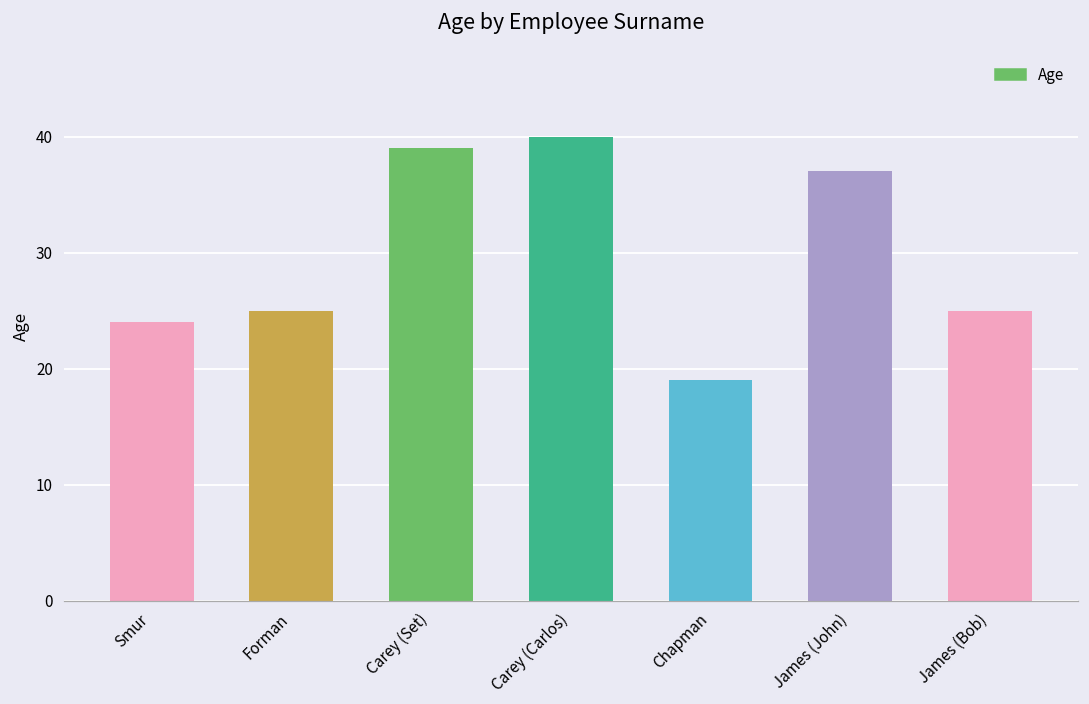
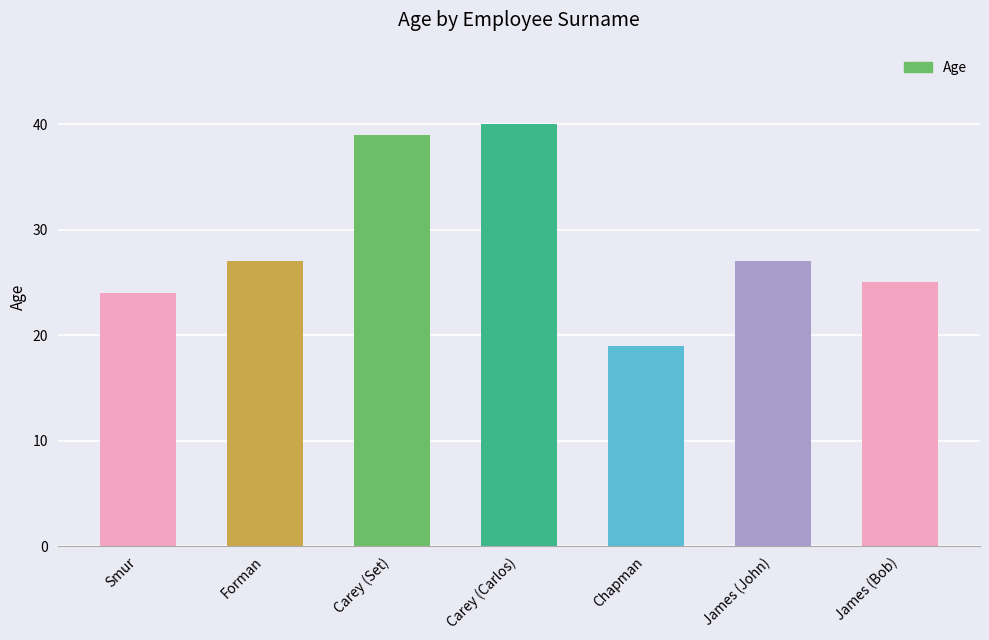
Forman: 25 -> 27
James (John): 37 -> 27
